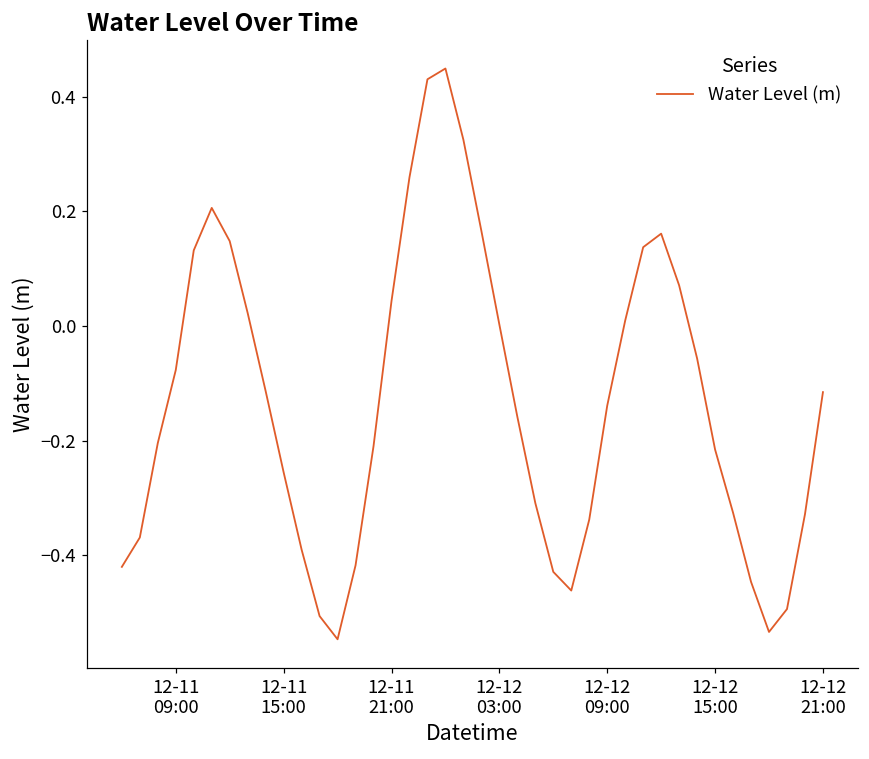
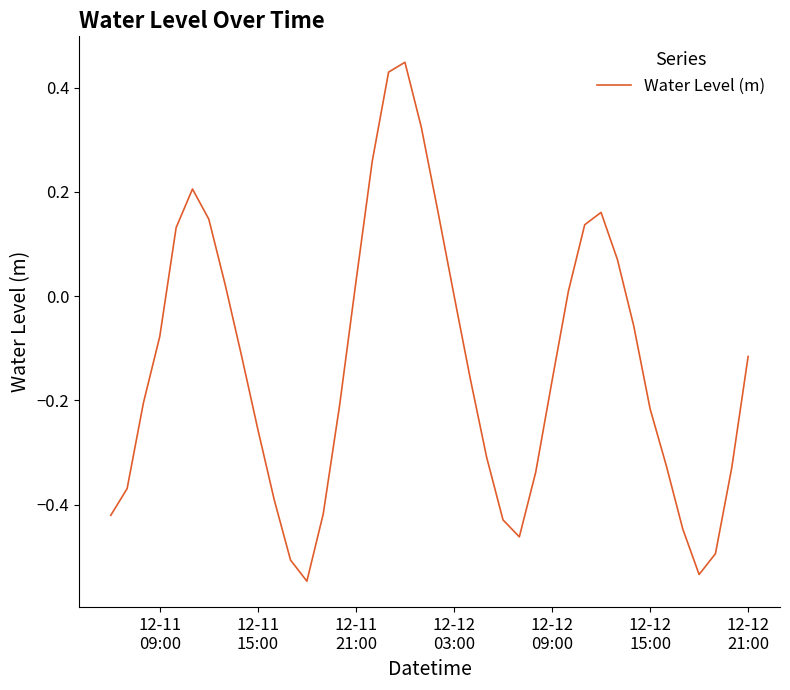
12-11 21:00: 0.04 -> 0.03
12-12 09:00: -0.14 -> -0.16
